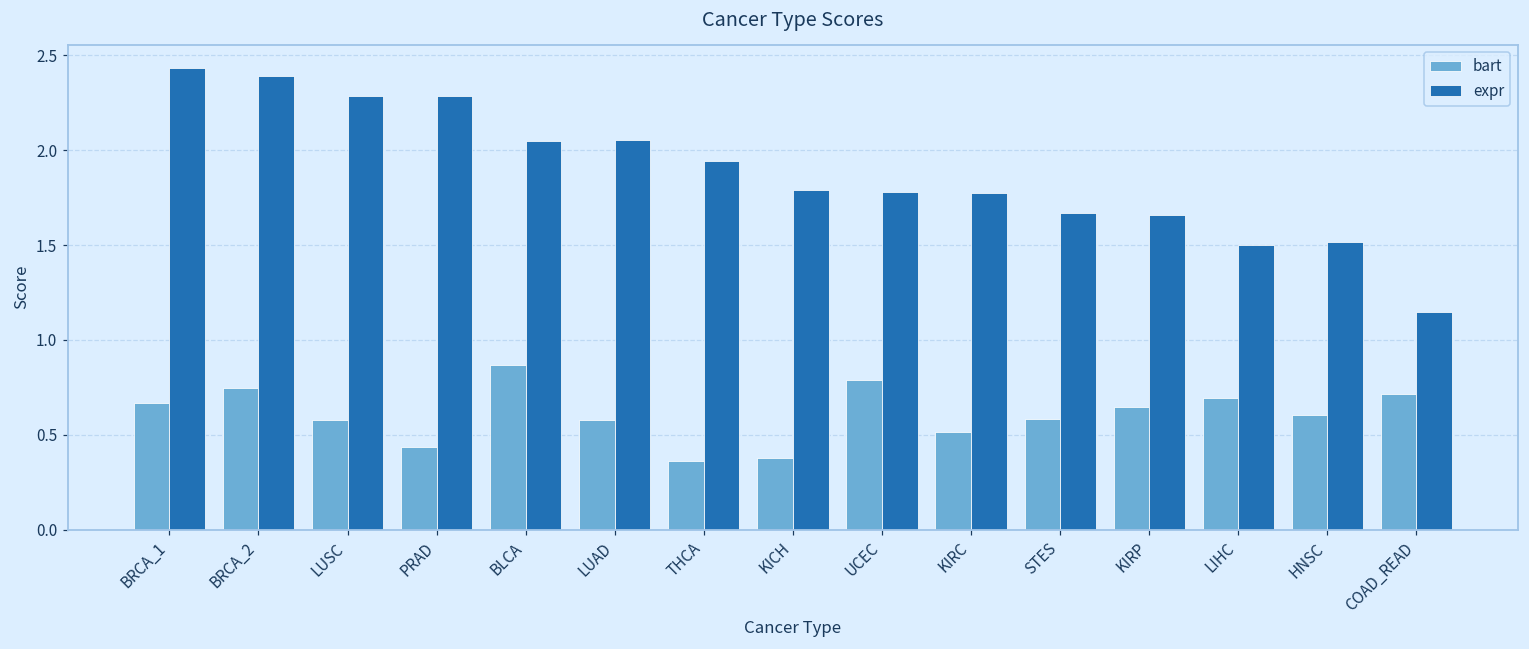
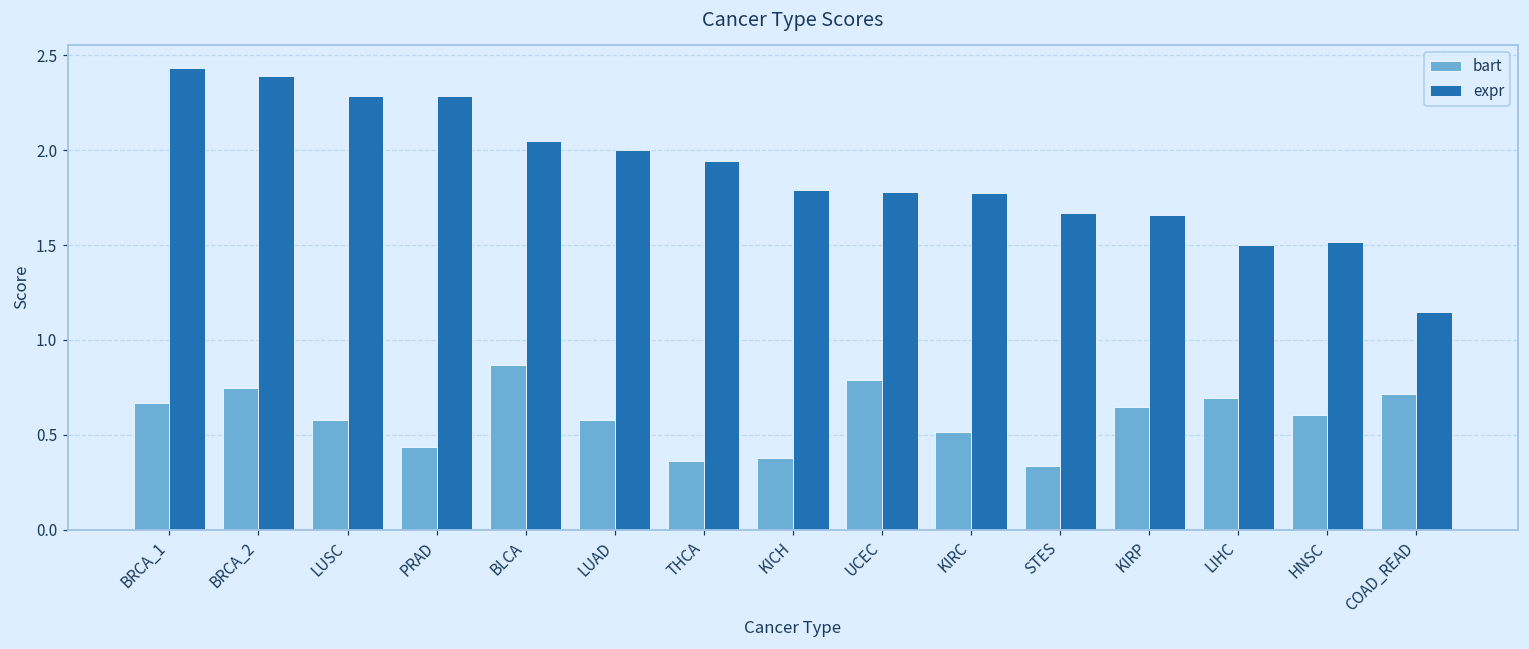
expr, LUAD: 2.05 -> 2.00
bart, STES: 0.58 -> 0.34
